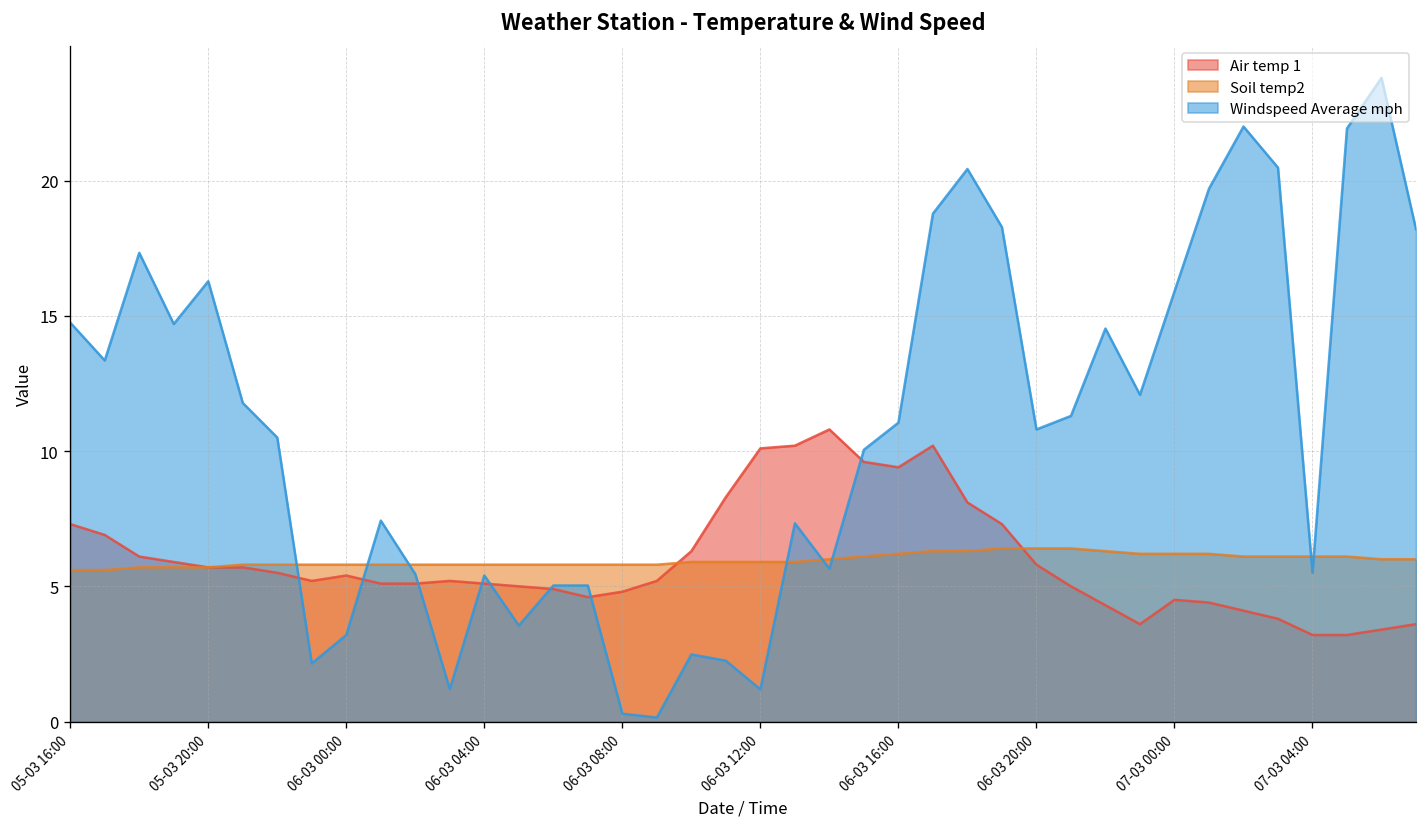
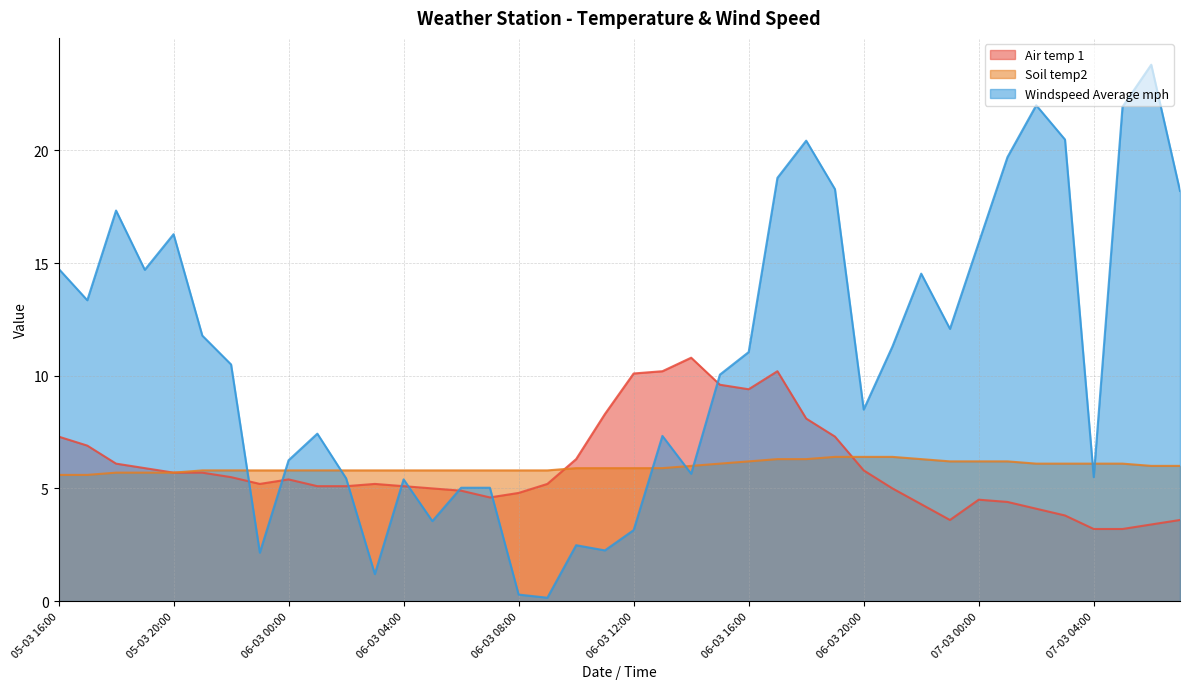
Windspeed Average mph, 06-03 00:00: 3.2 -> 6.3
Windspeed Average mph, 06-03 12:00: 1.2 -> 3.2
Windspeed Average mph, 06-03 20:00: 10.8 -> 8.5
